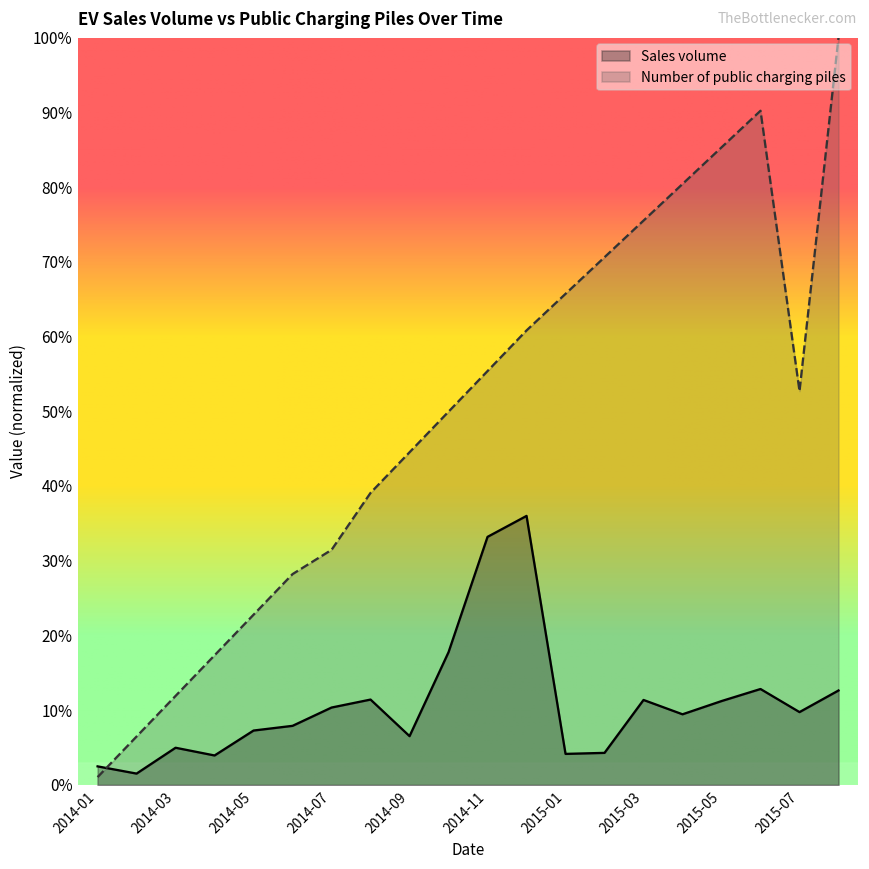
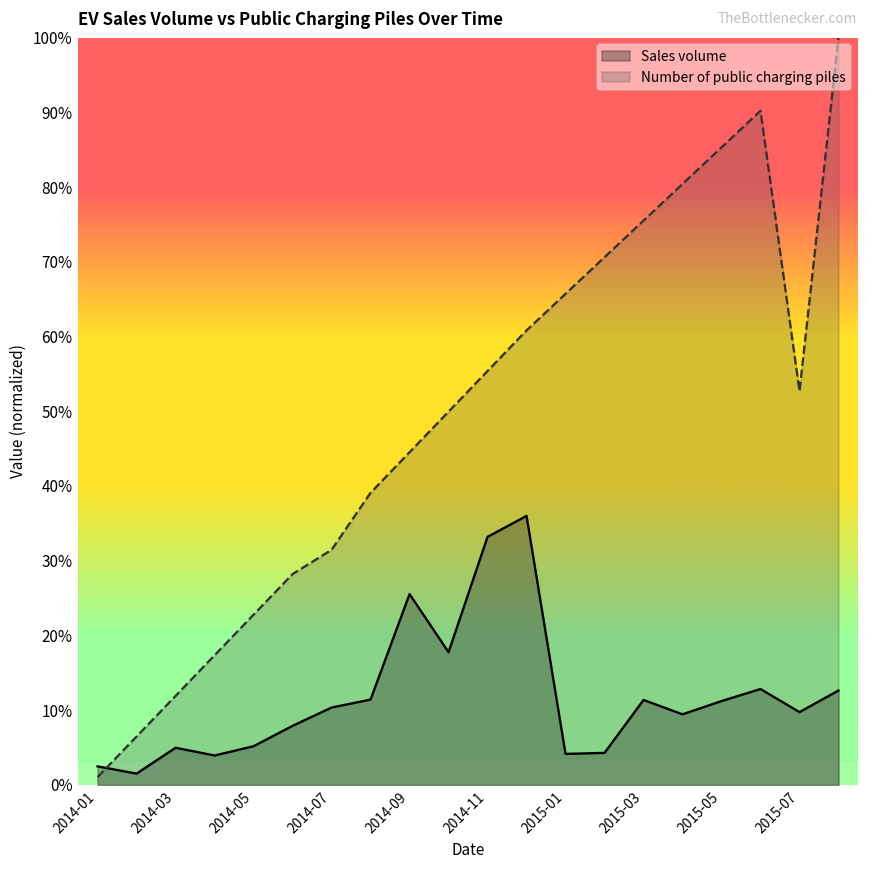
Sales volume, 2014-05: 7% -> 5%
Sales volume, 2014-09: 7% -> 26%
